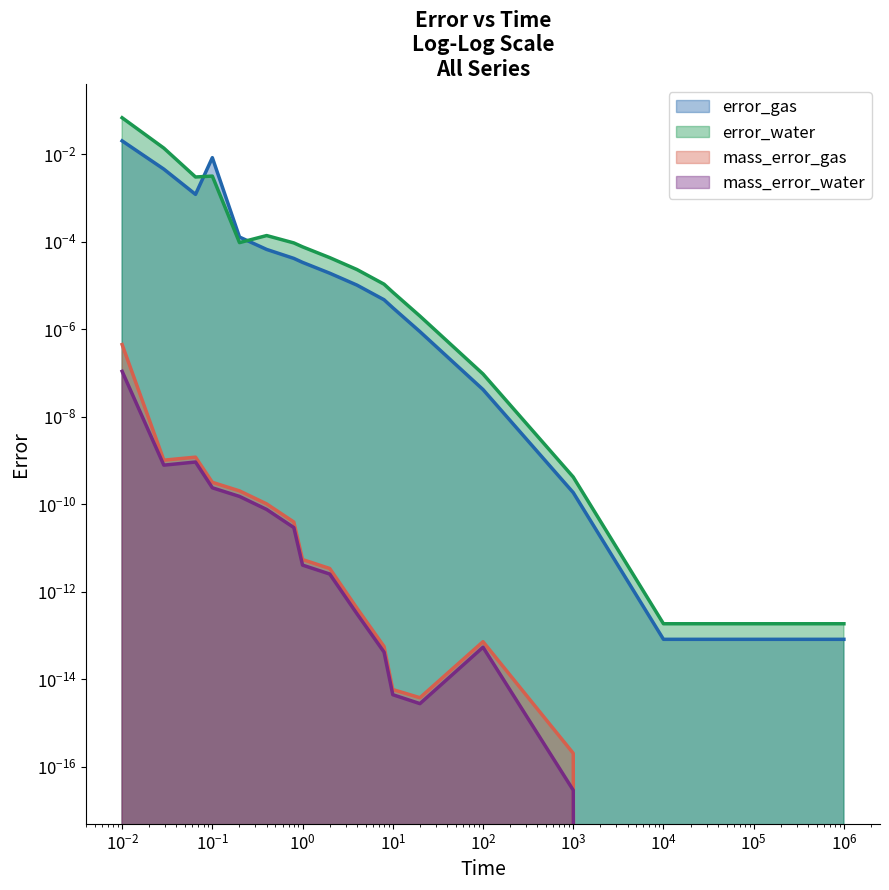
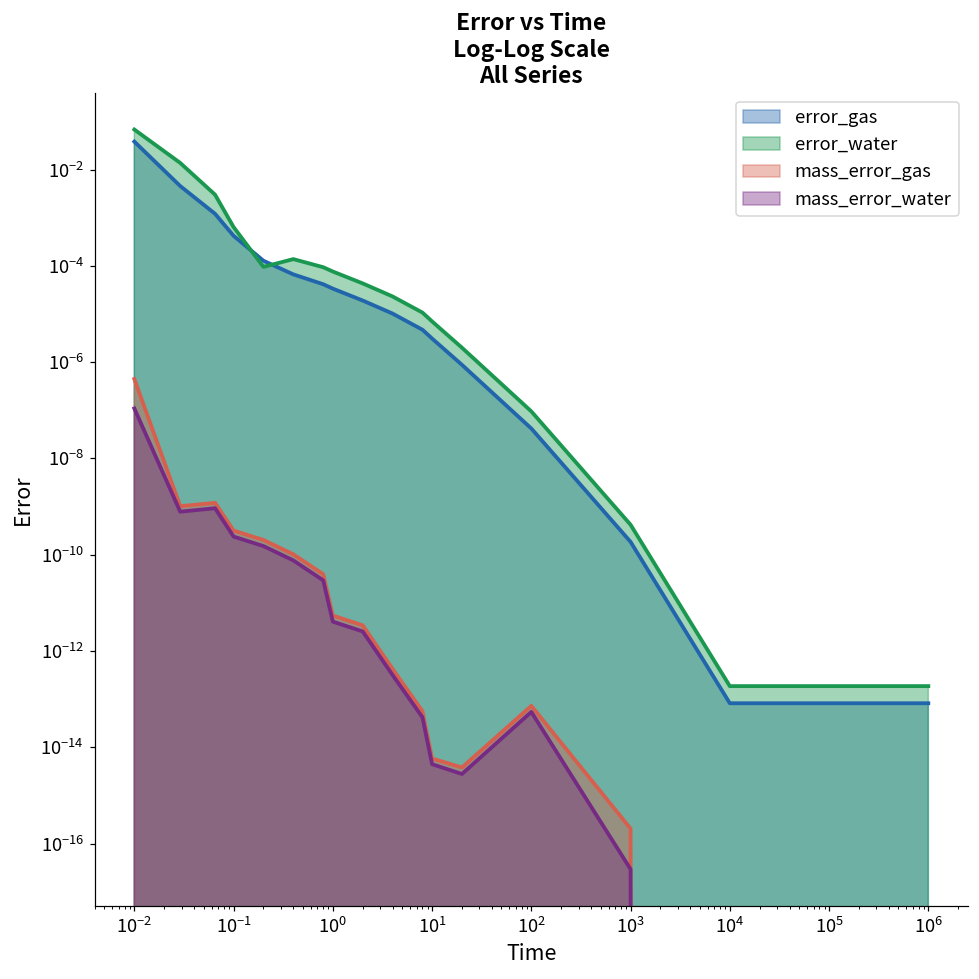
error_gas, 10^-2: 0.02 -> 0.04
error_gas, 10^-1: 0.008 -> 0.0004
error_water, 10^-1: 0.003 -> 0.0006
